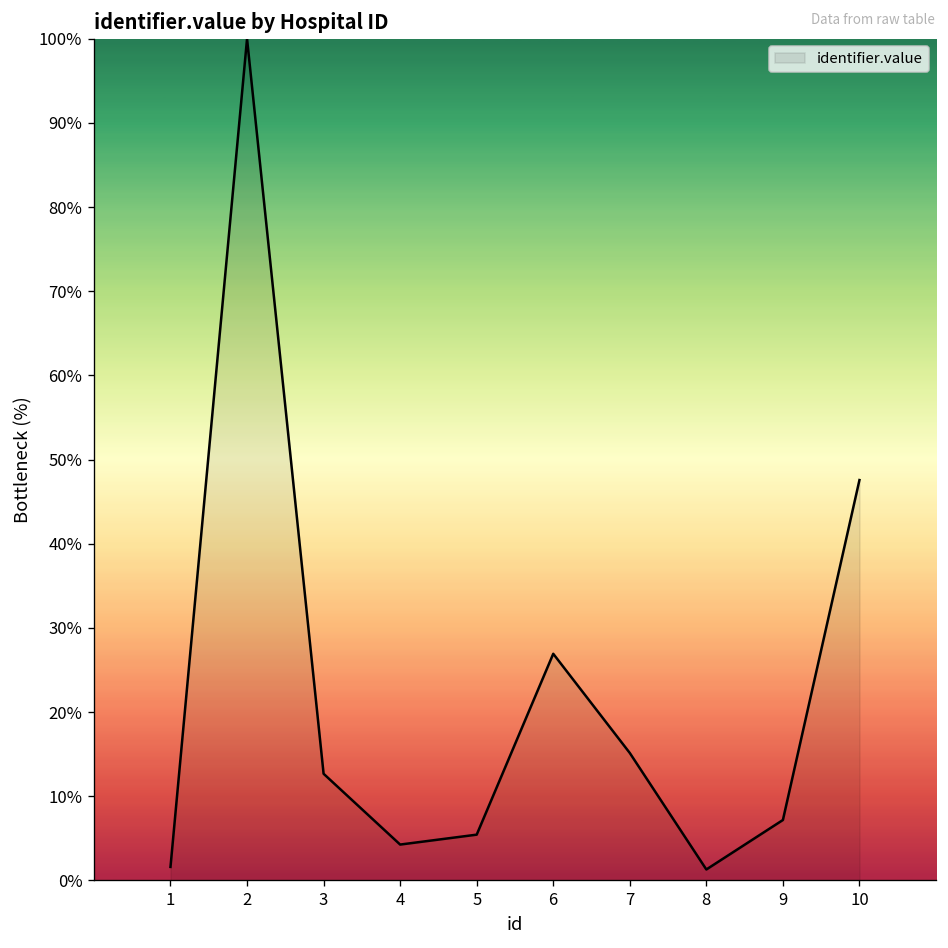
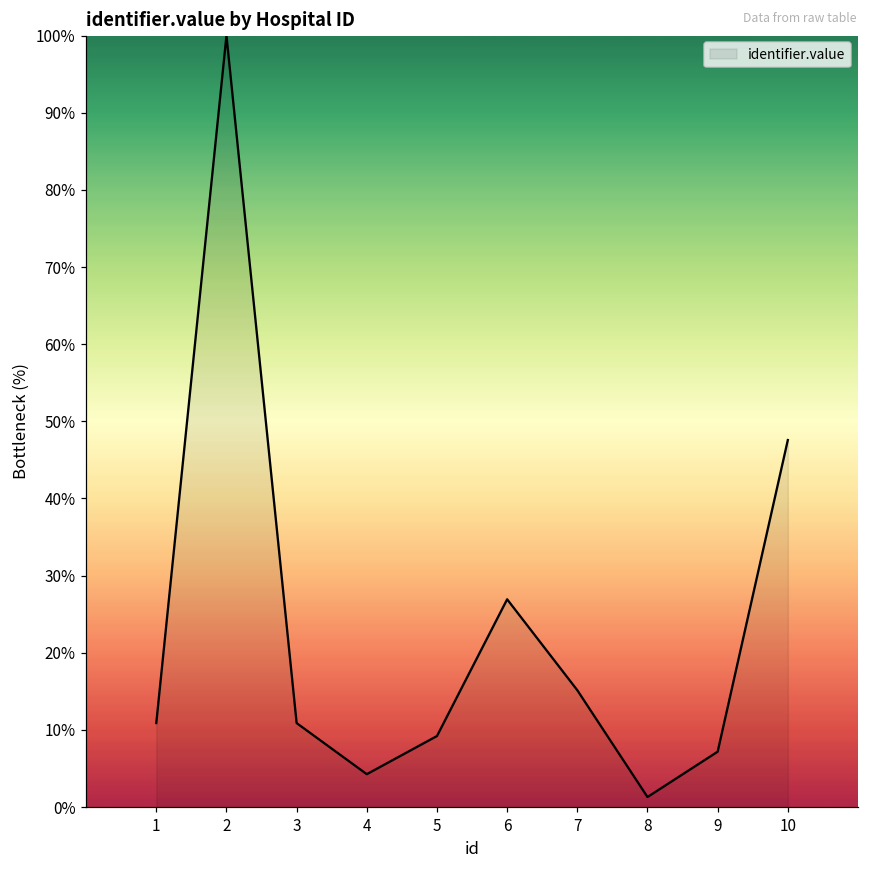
1: 2% -> 11%
3: 13% -> 11%
5: 5% -> 9%
